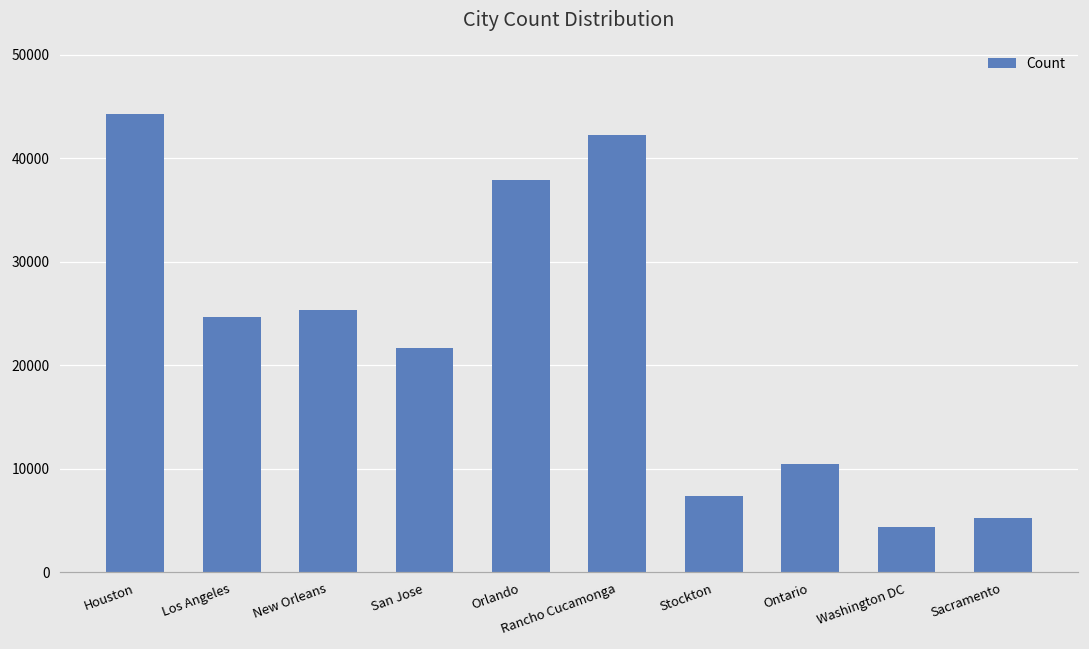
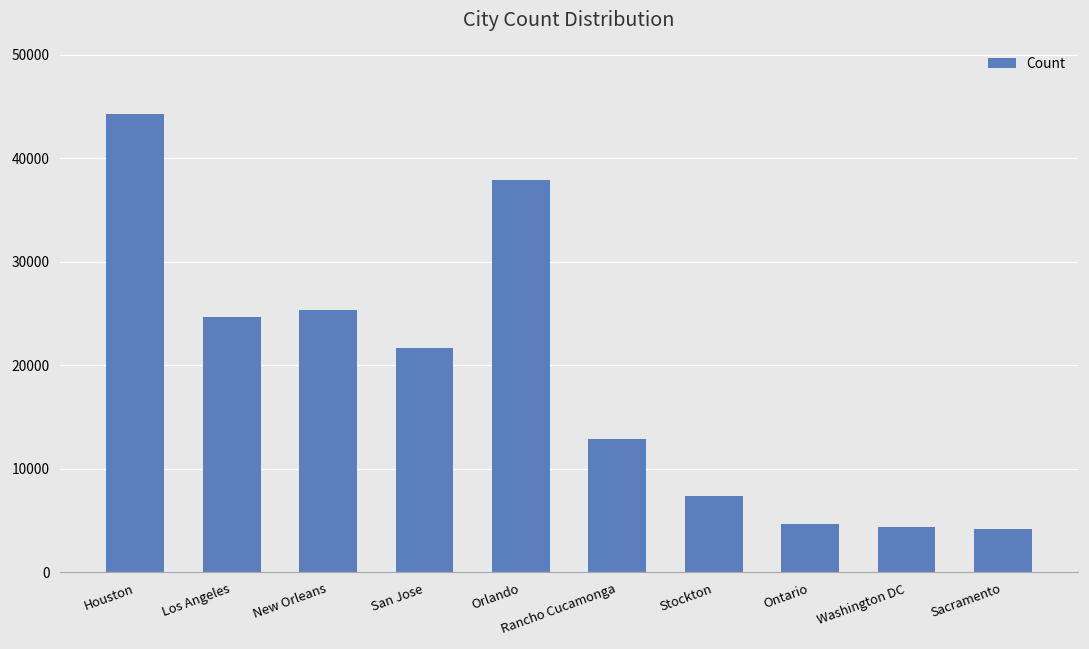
Rancho Cucamonga: 42000 -> 13000
Ontario: 10000 -> 5000
Sacramento: 5000 -> 4000
